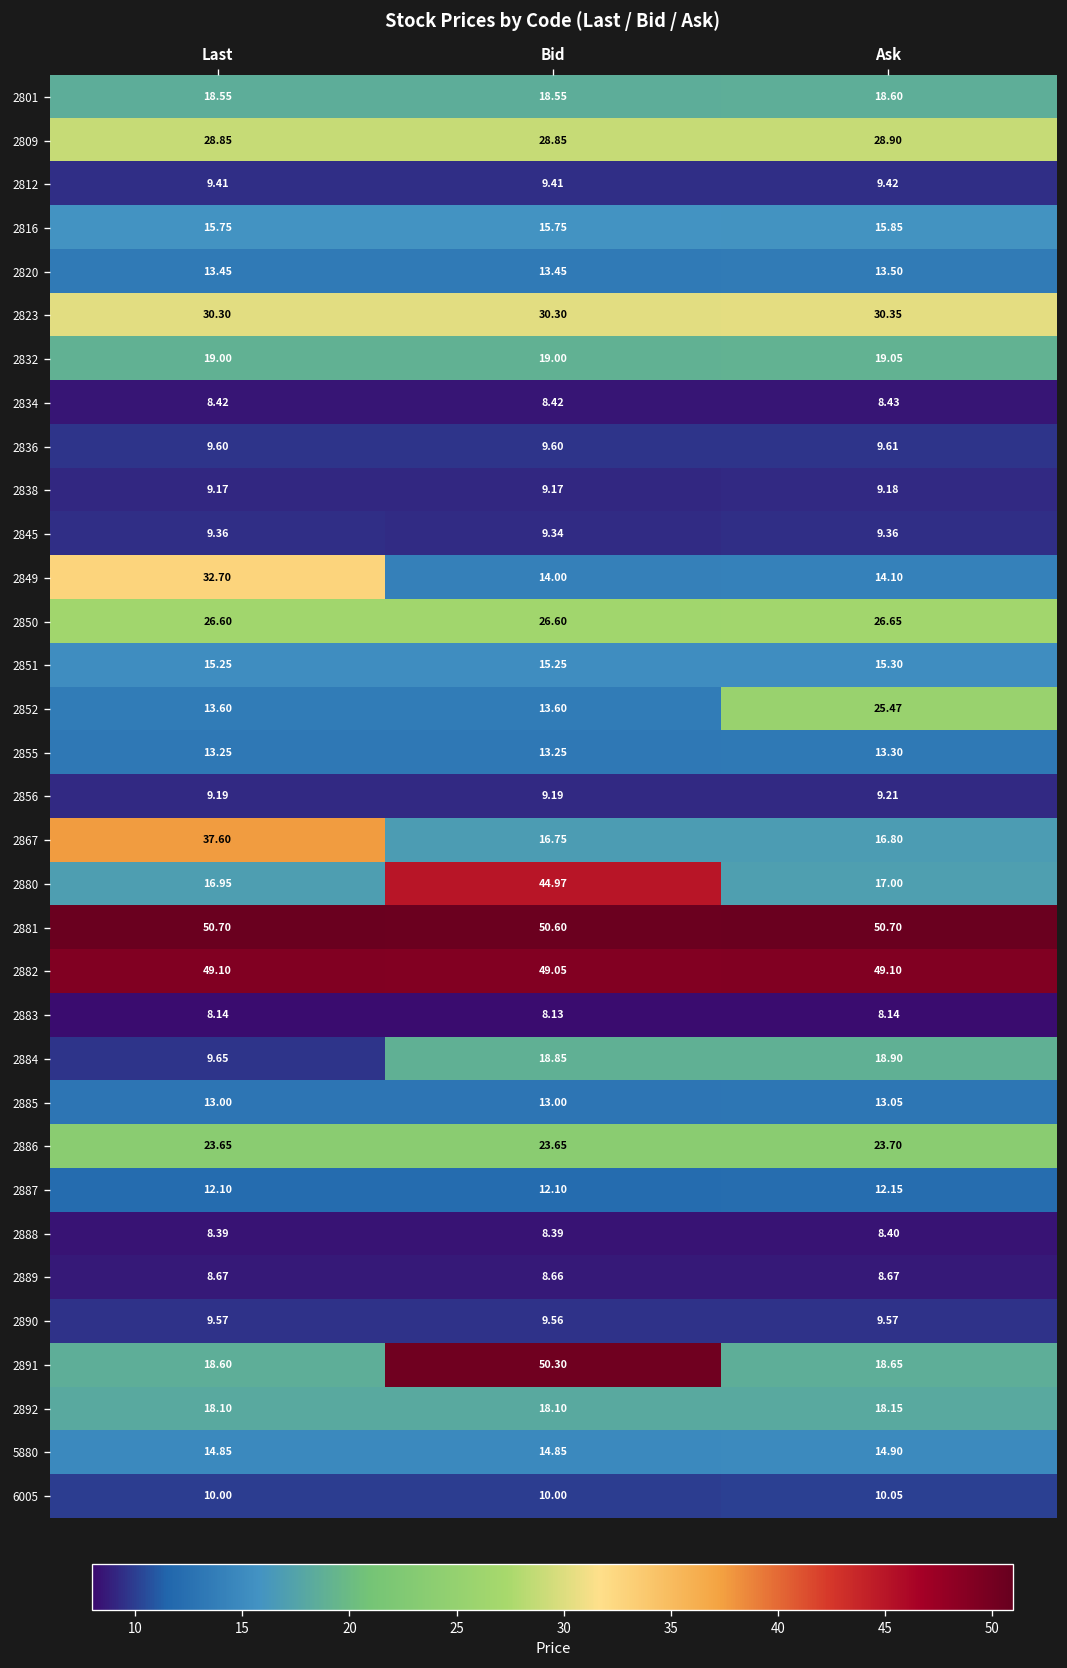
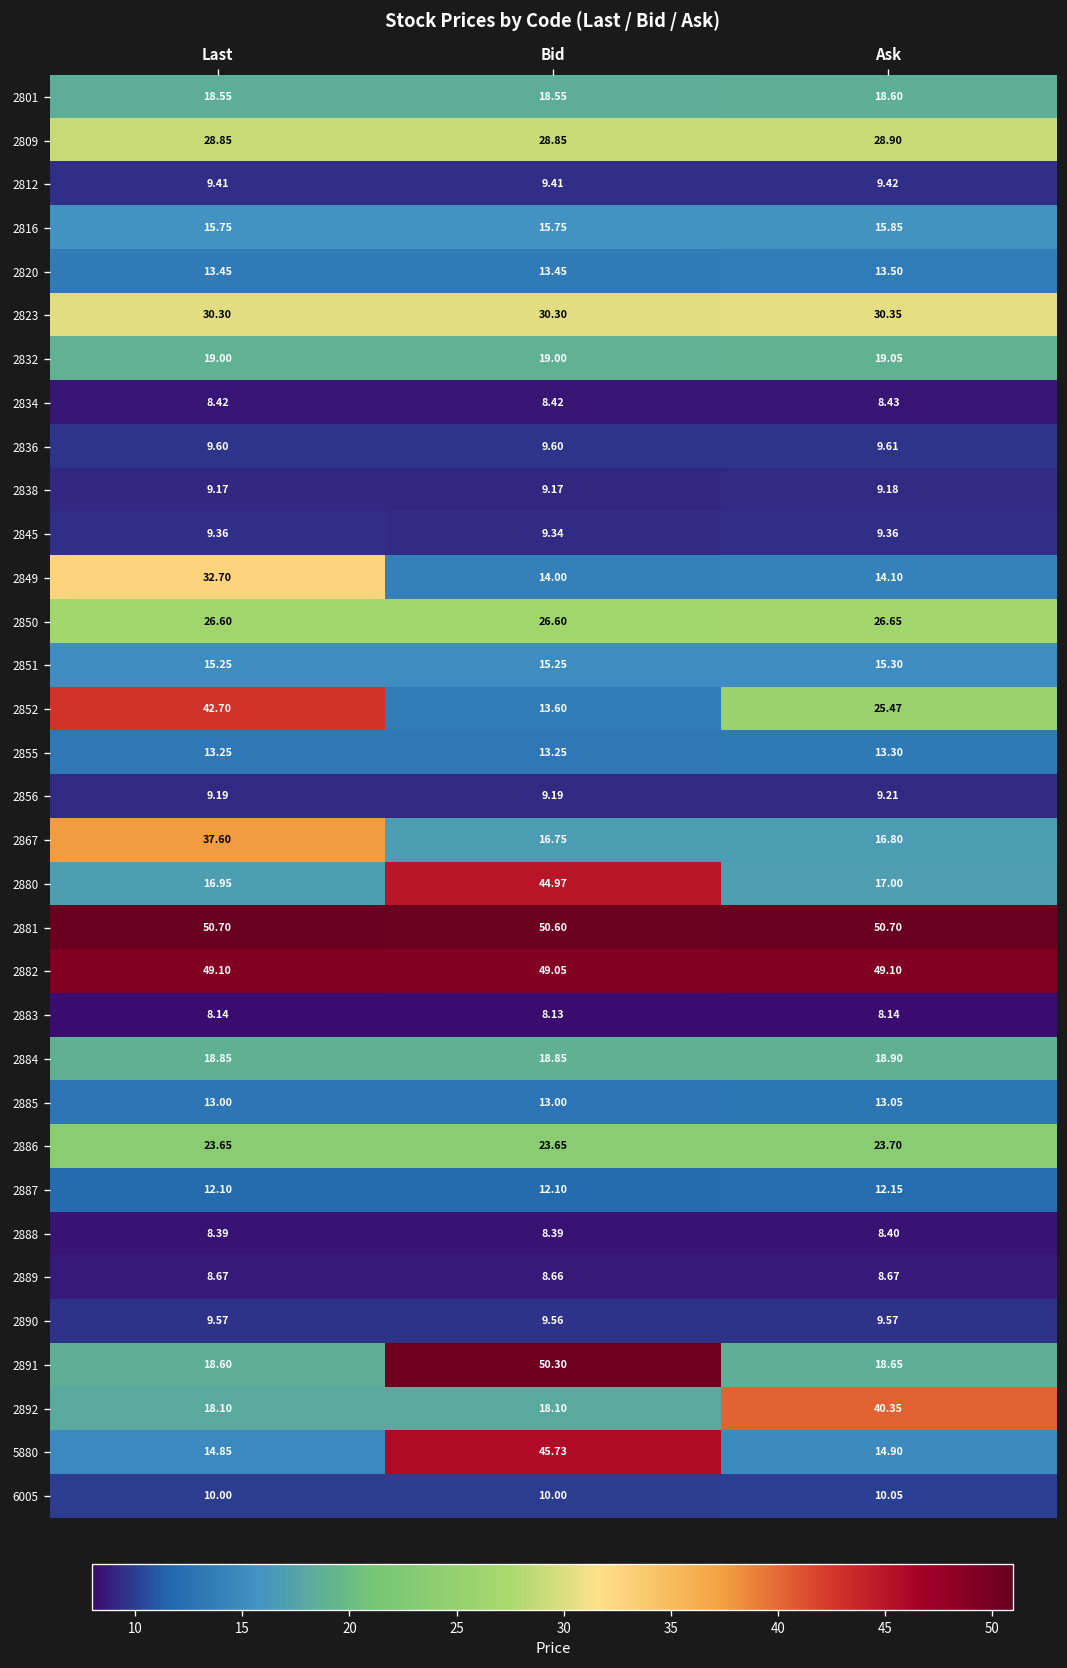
2852, Last: 13.60 -> 42.70
2884, Last: 9.65 -> 18.85
2892, Ask: 18.15 -> 40.35
5880, Bid: 14.85 -> 45.73
